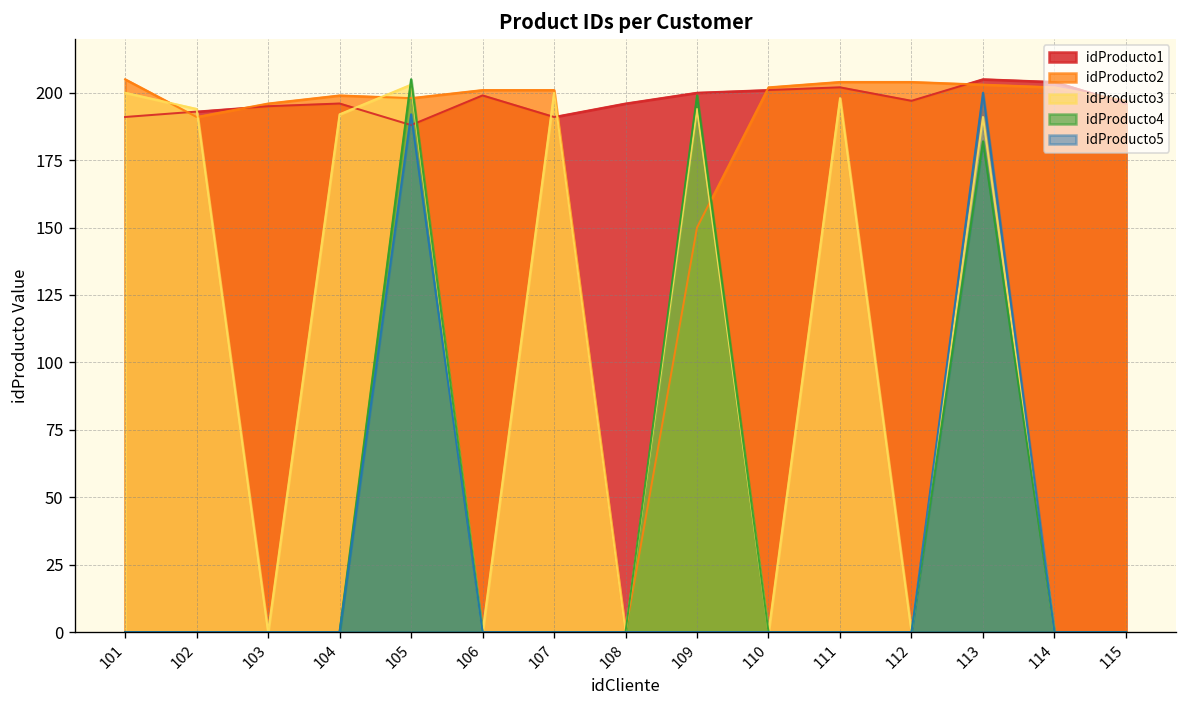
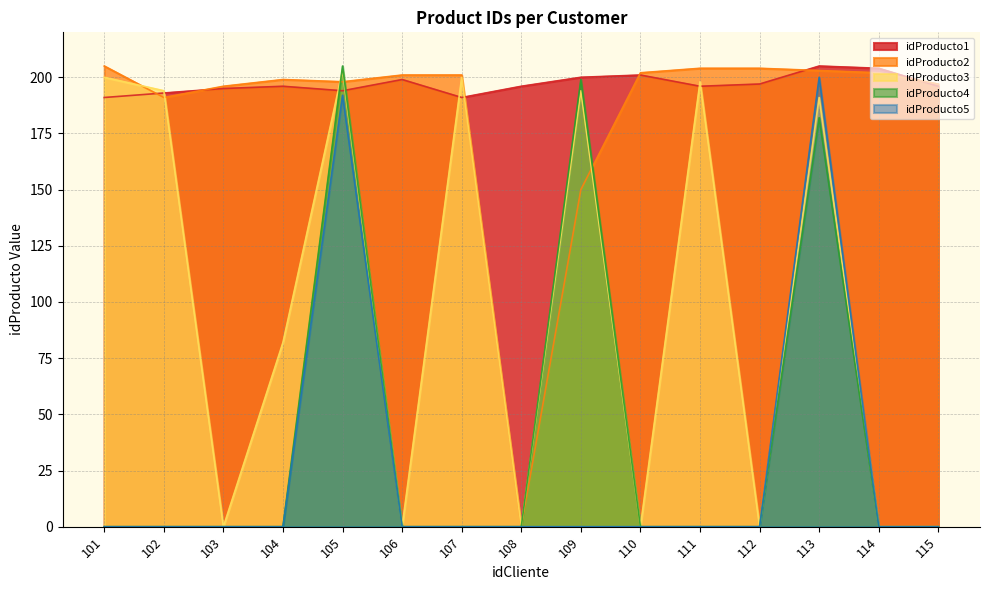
idProducto3, 104: 192 -> 82
idProducto1, 105: 188 -> 194
idProducto1, 111: 202 -> 196
